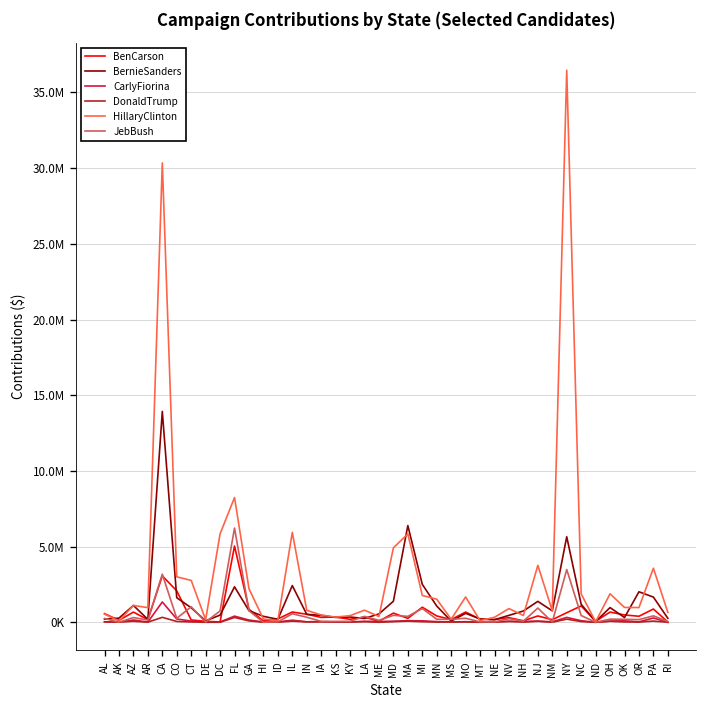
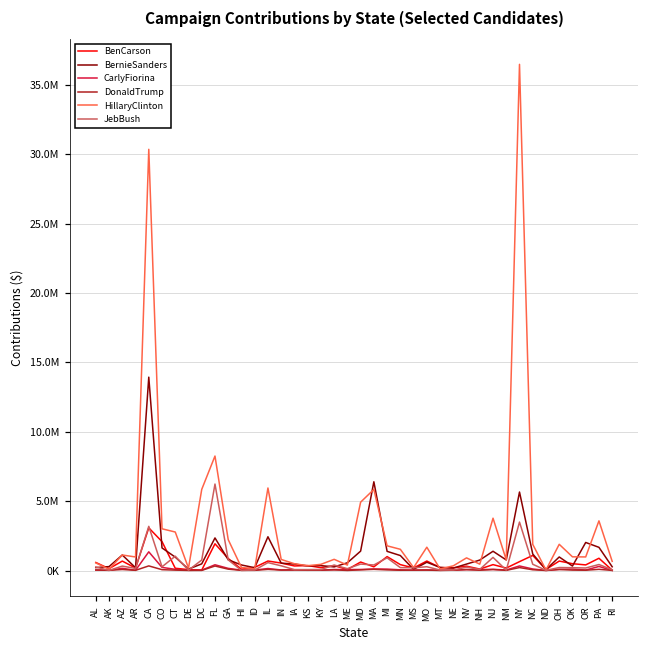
BenCarson, FL: 5000000 -> 1900000
BernieSanders, MI: 2500000 -> 1400000
